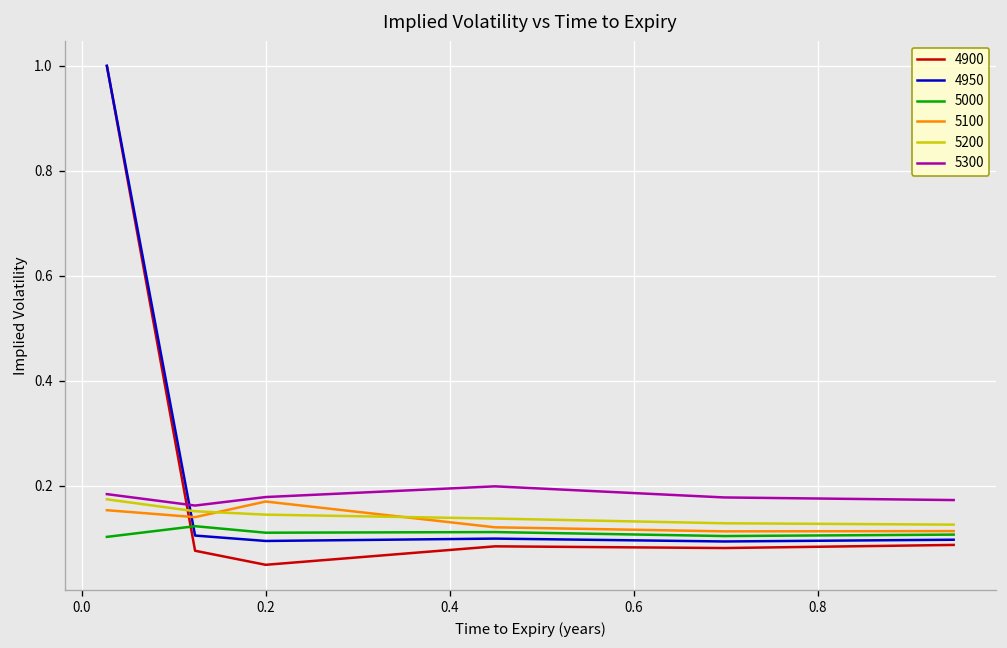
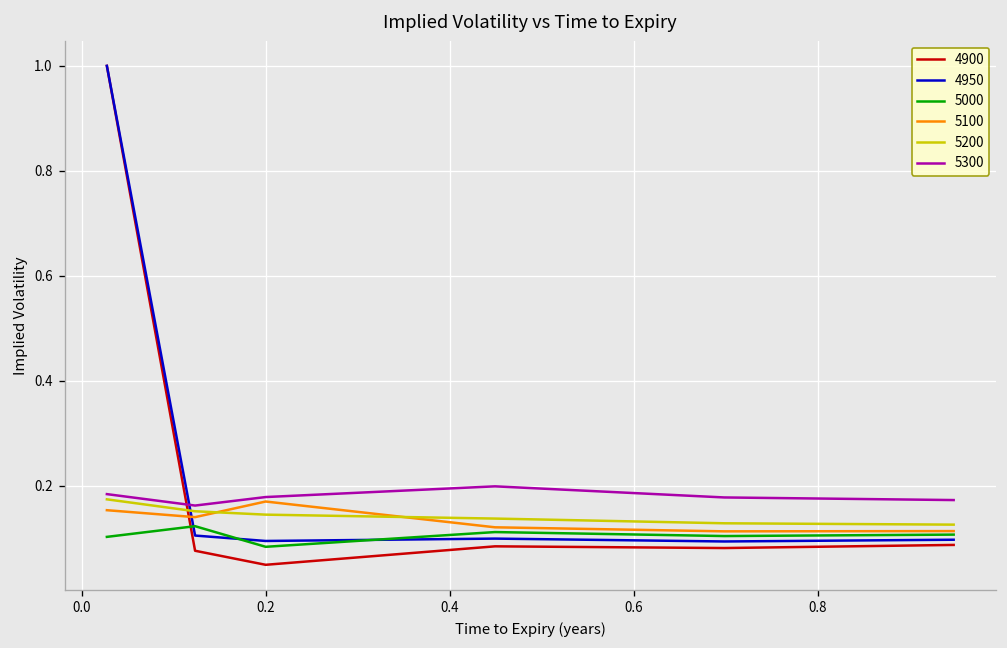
5000, 0.2: 0.11 -> 0.08
